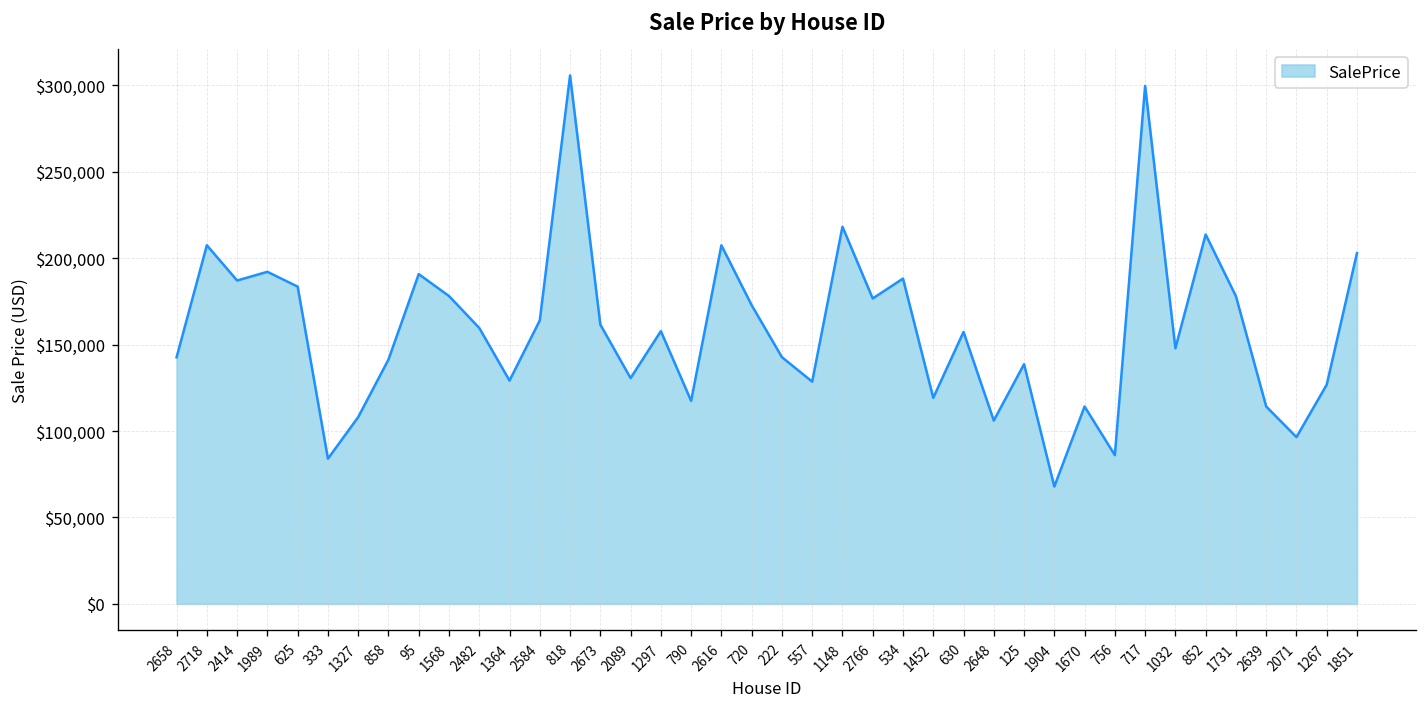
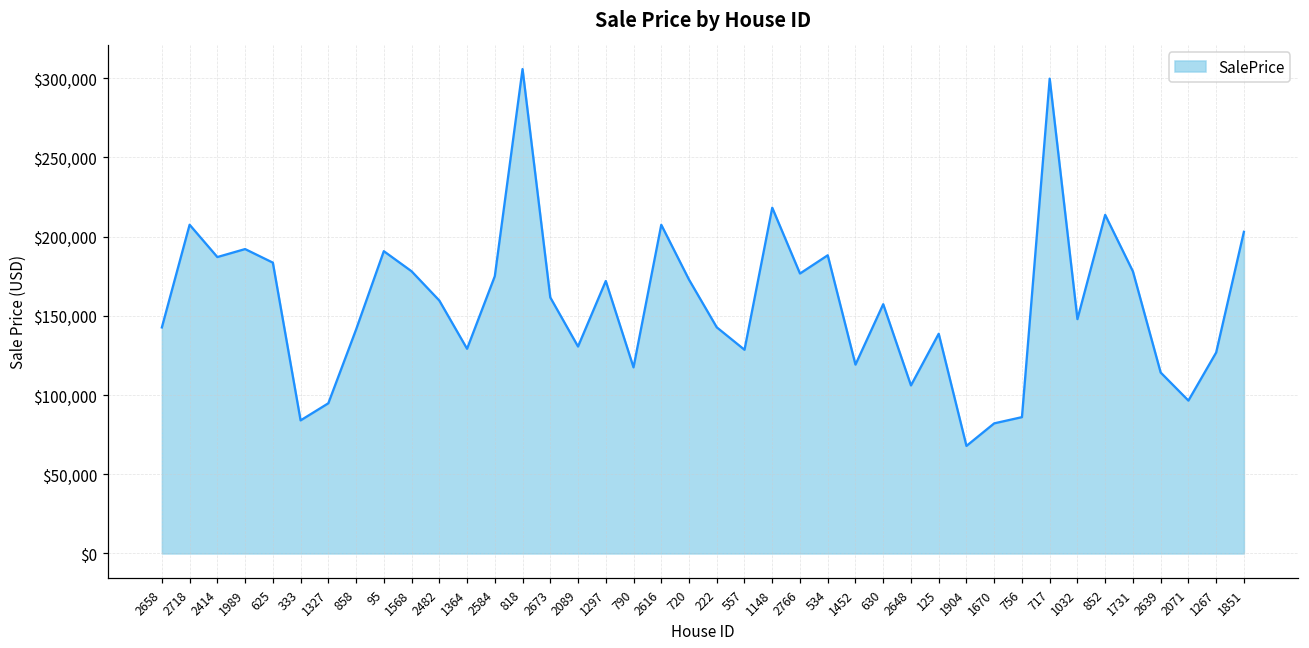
1327: $108,000 -> $95,000
2584: $164,000 -> $175,000
1297: $158,000 -> $172,000
1670: $114,000 -> $82,000
